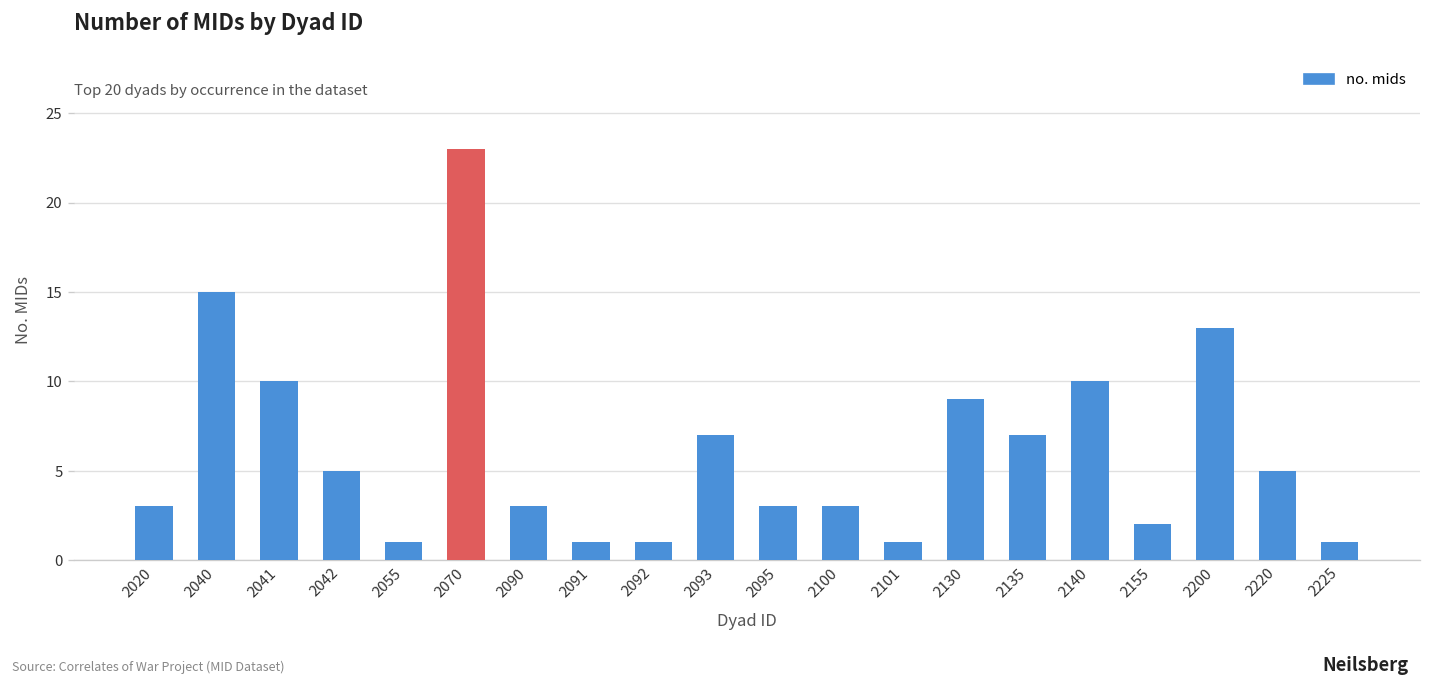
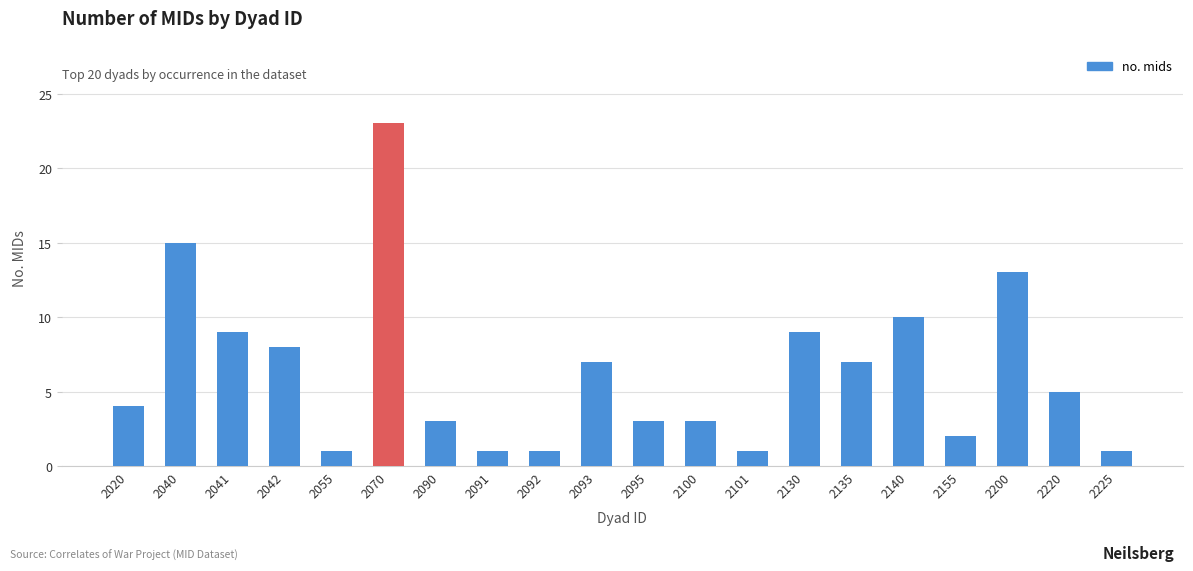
2020: 3 -> 4
2041: 10 -> 9
2042: 5 -> 8
